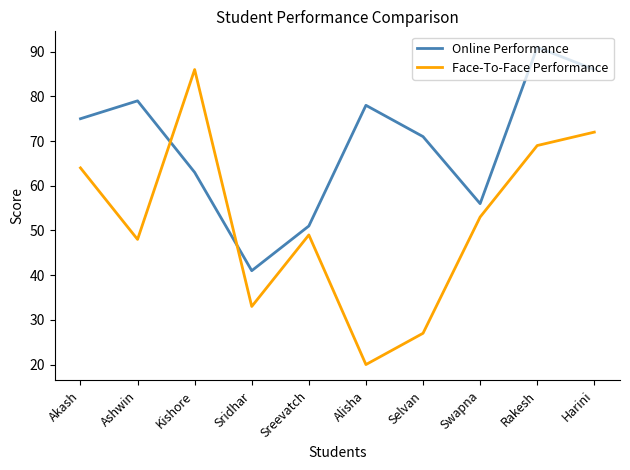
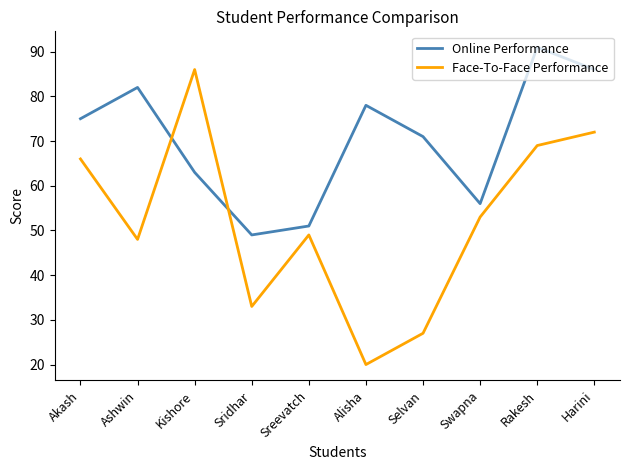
Face-To-Face Performance, Akash: 64 -> 66
Online Performance, Ashwin: 79 -> 82
Online Performance, Sridhar: 41 -> 49
